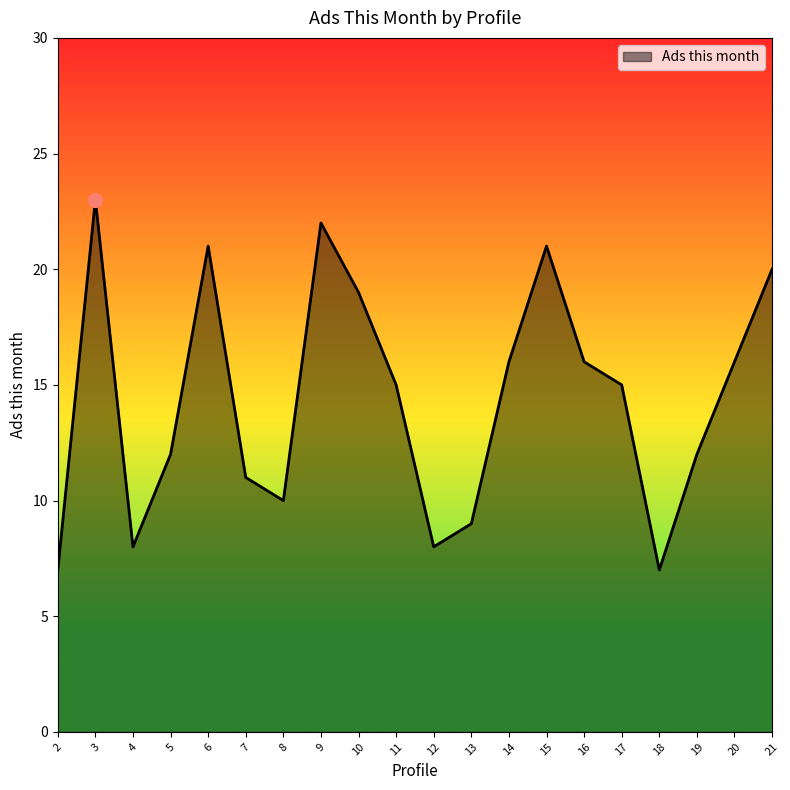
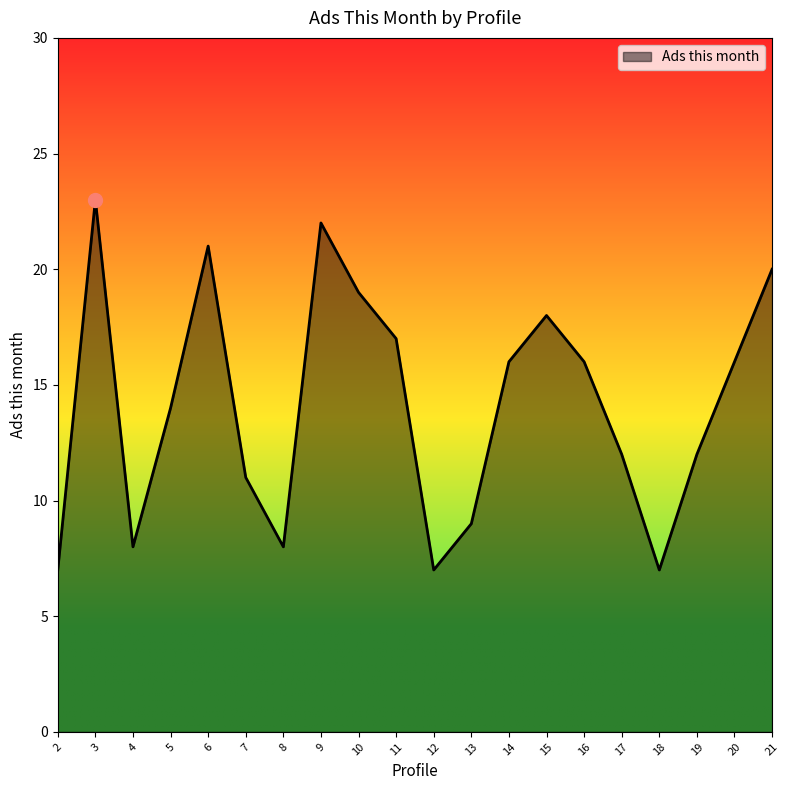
Ads this month, 5: 12 -> 14
Ads this month, 8: 10 -> 8
Ads this month, 11: 15 -> 17
Ads this month, 12: 8 -> 7
Ads this month, 15: 21 -> 18
Ads this month, 17: 15 -> 12
